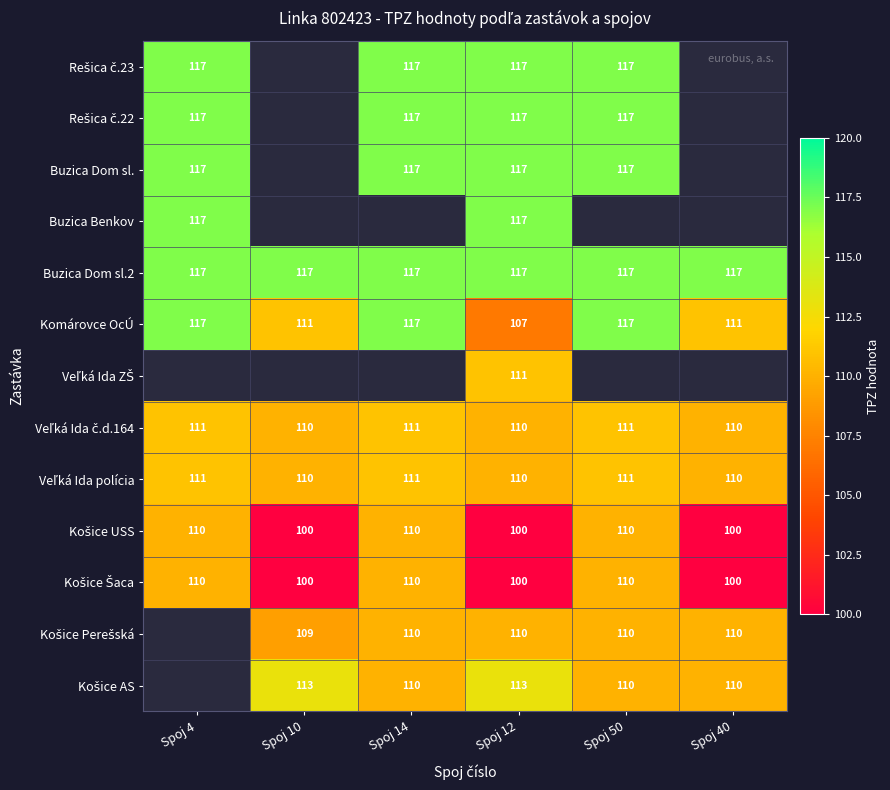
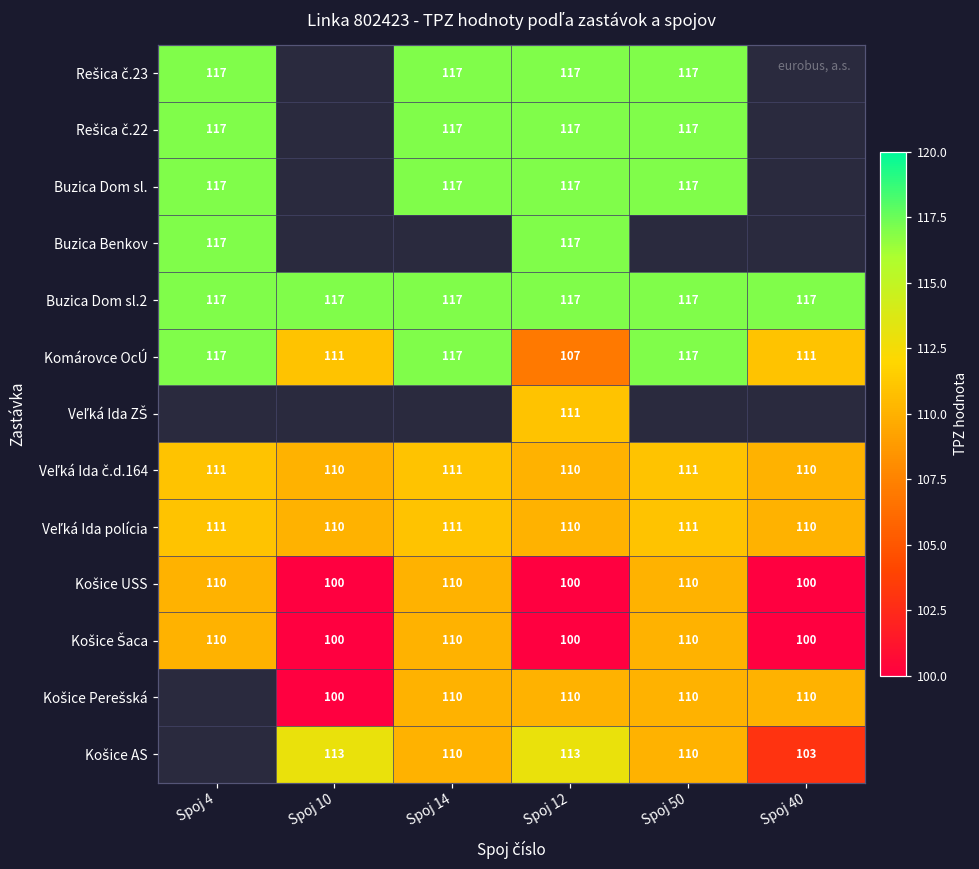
Košice Perešská, Spoj 10: 109 -> 100
Košice AS, Spoj 40: 110 -> 103
